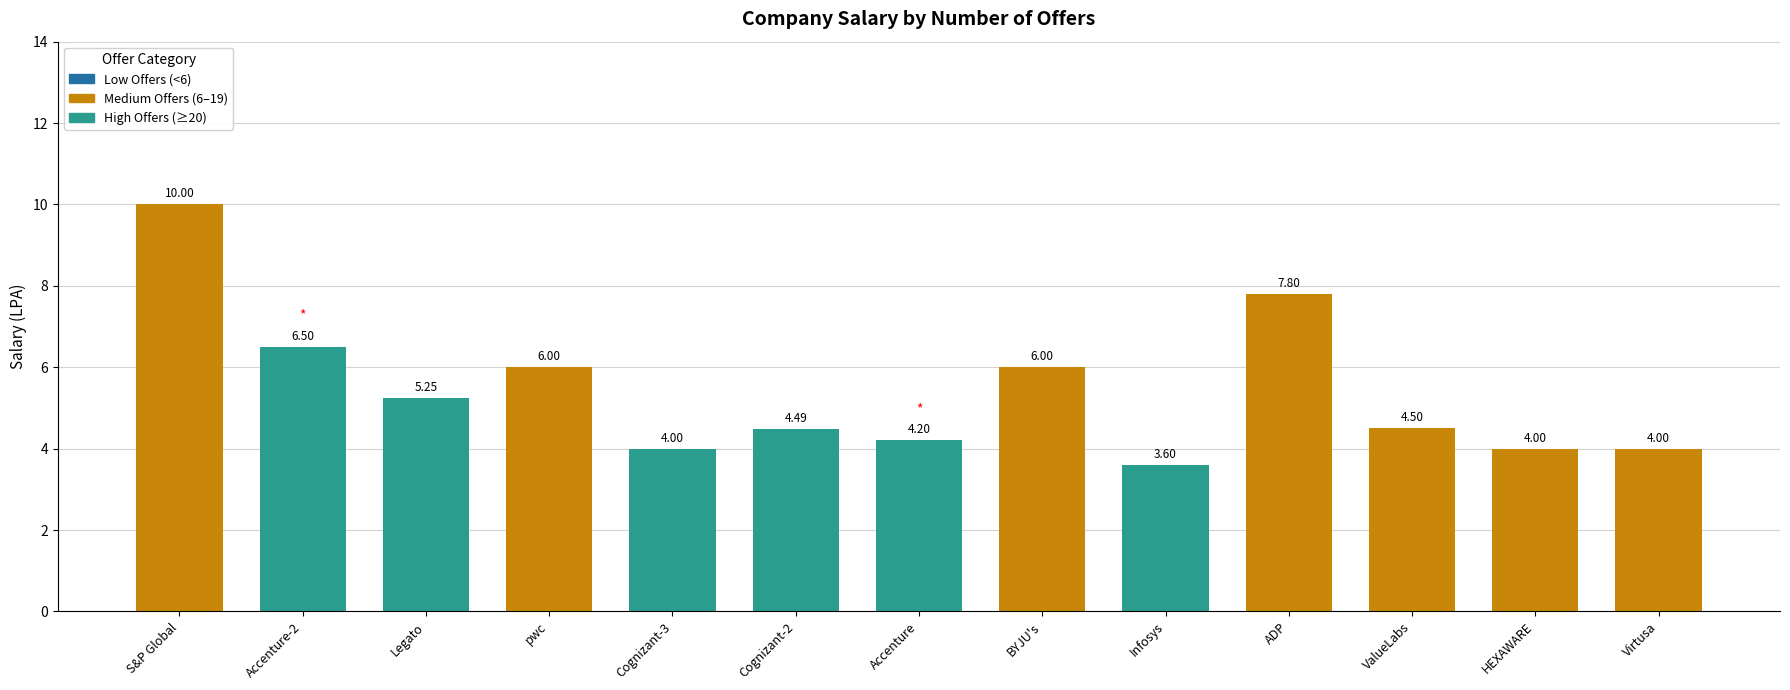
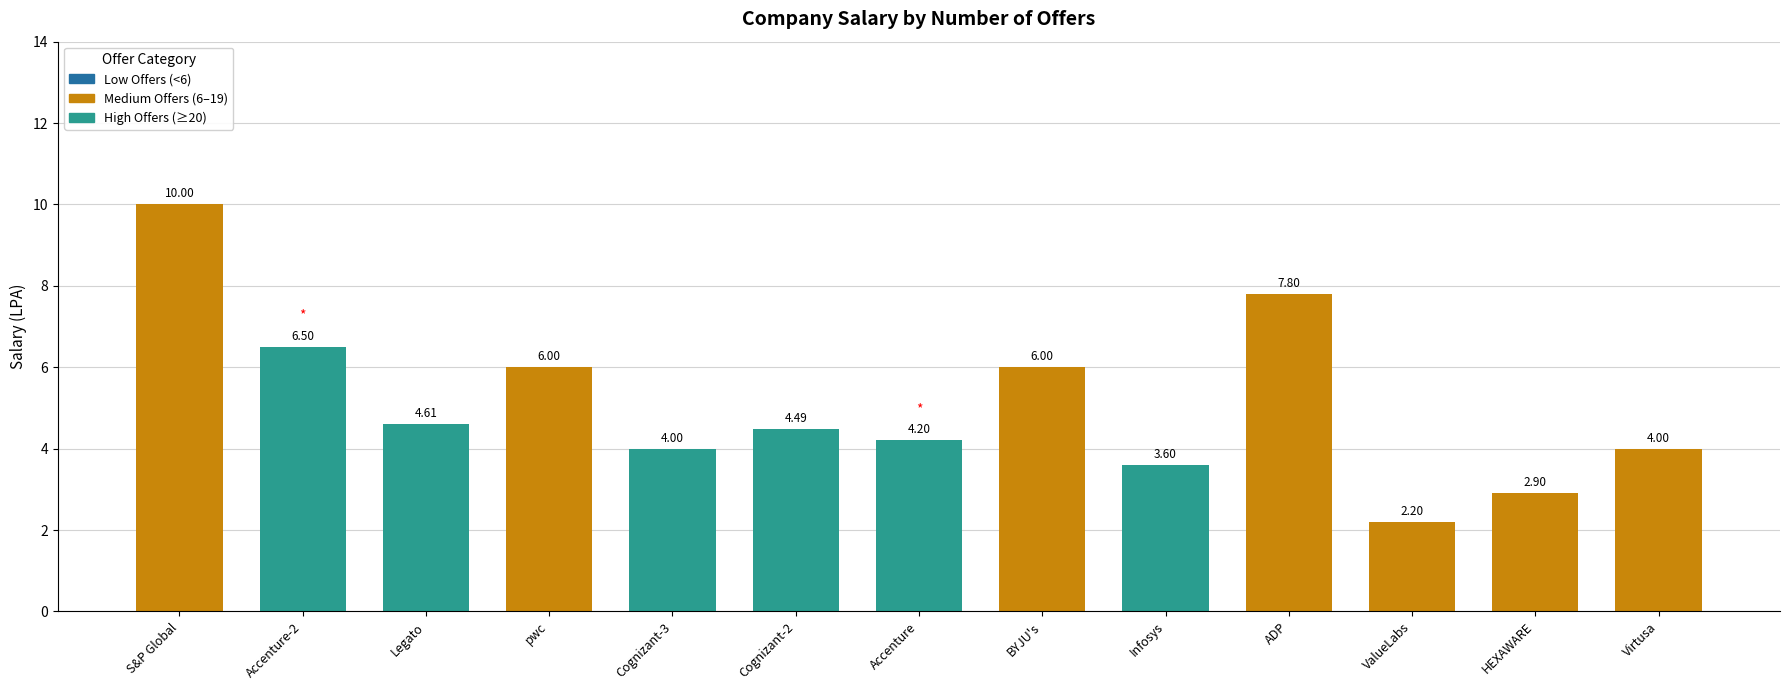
Legato: 5.25 -> 4.61
ValueLabs: 4.50 -> 2.20
HEXAWARE: 4.00 -> 2.90
